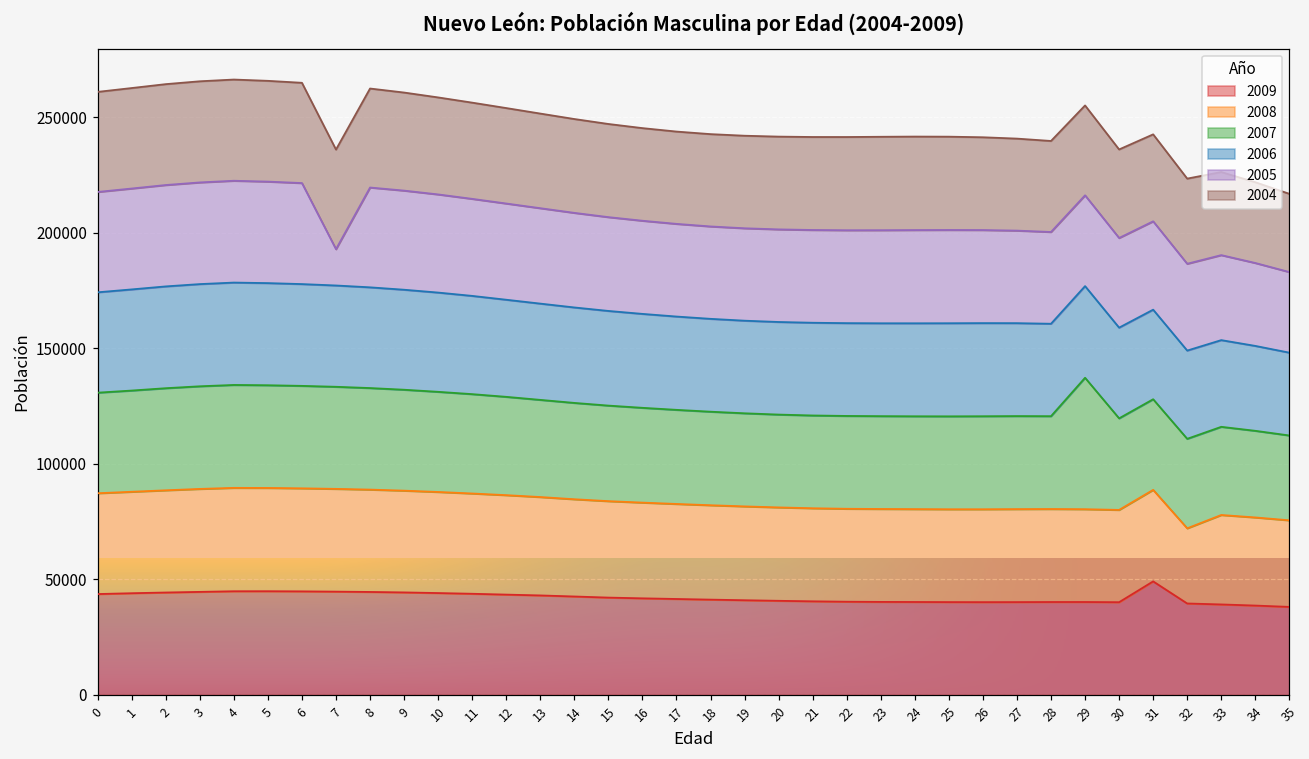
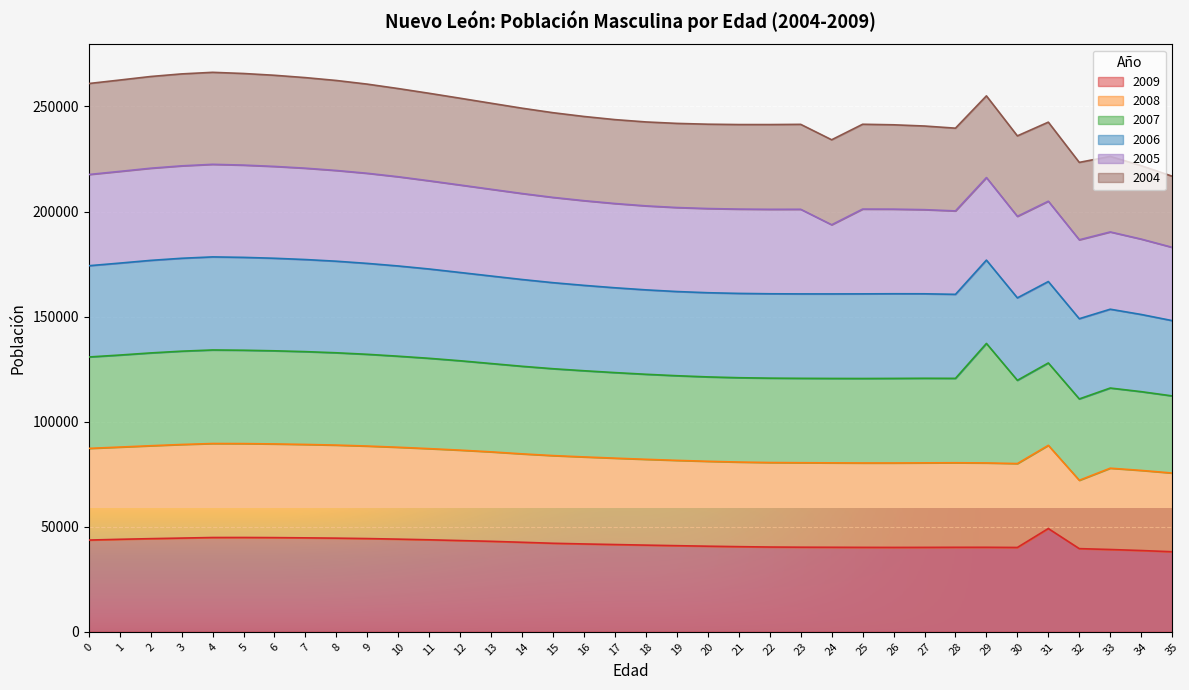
2005, 7: 16000 -> 43000
2005, 24: 40000 -> 33000
